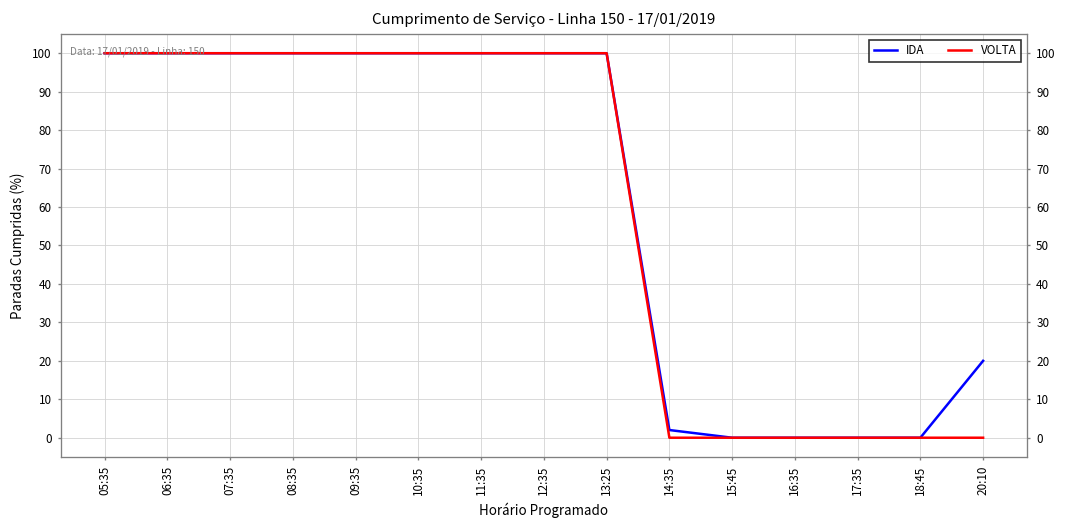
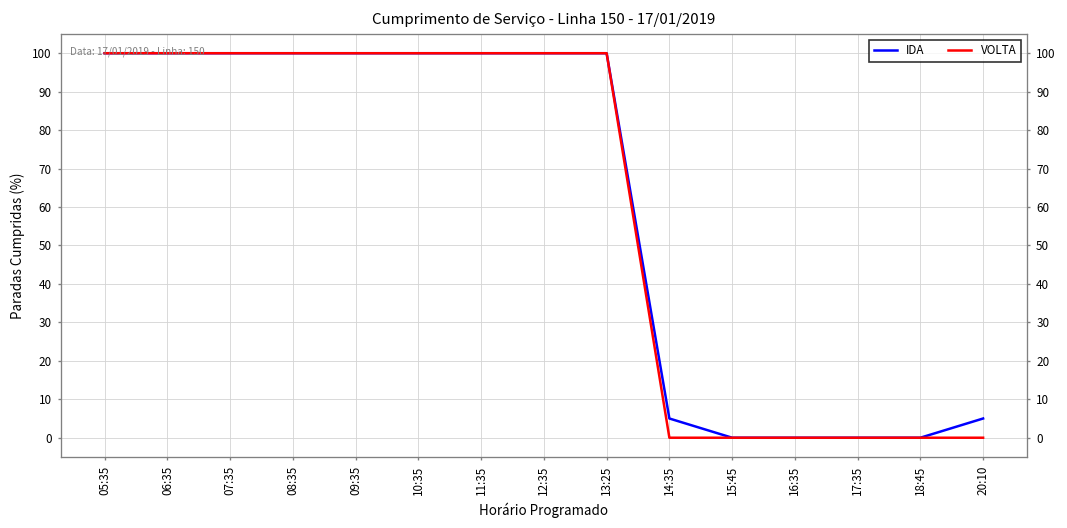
IDA, 14:35: 2 -> 5
IDA, 20:10: 20 -> 5
